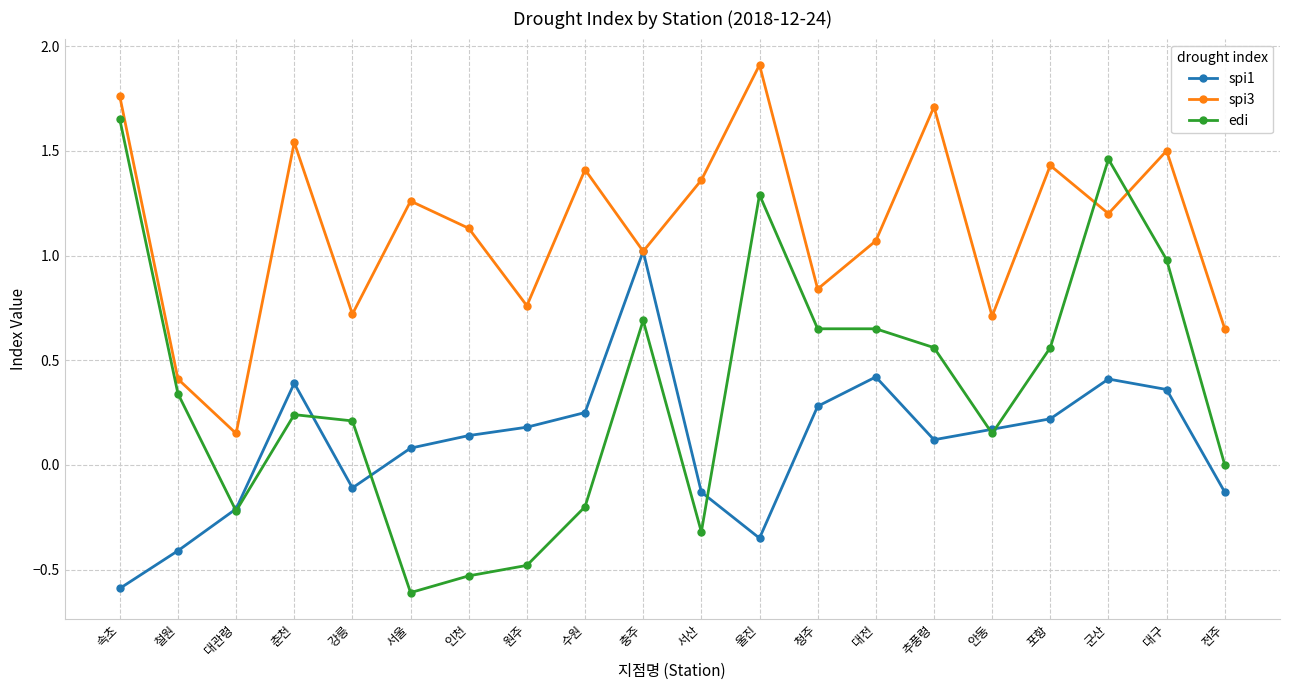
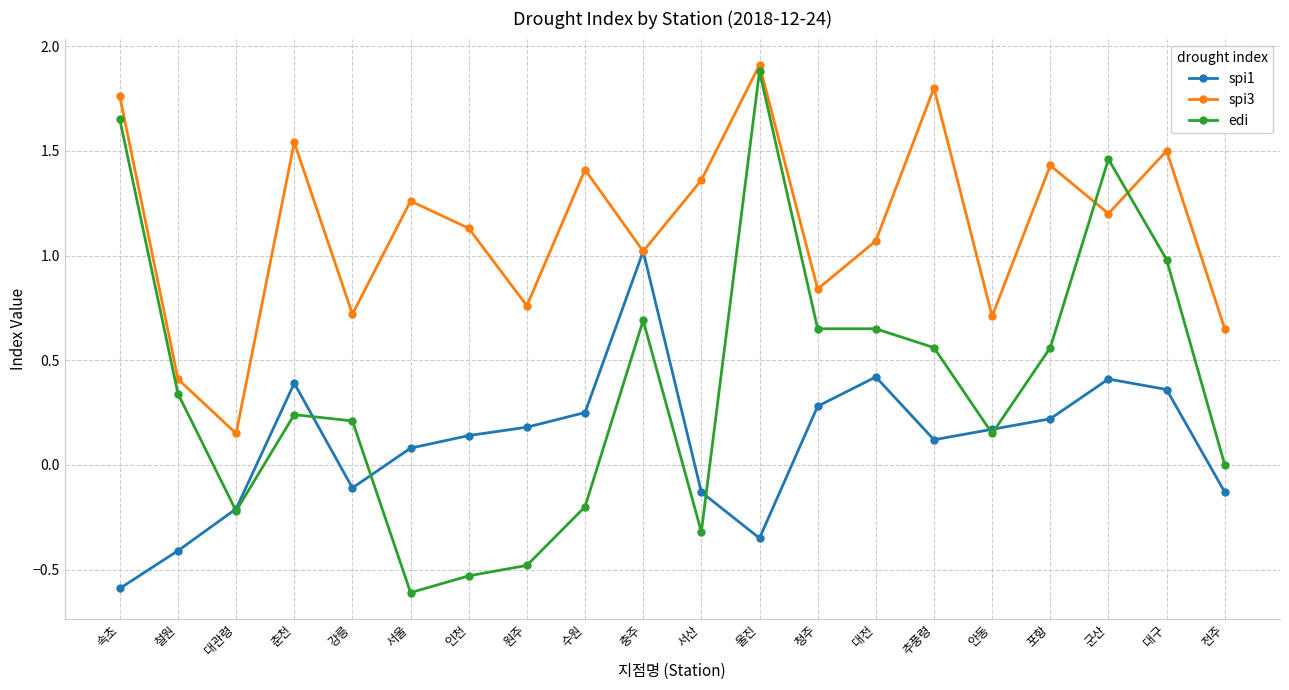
edi, 울진: 1.29 -> 1.88
spi3, 추풍령: 1.71 -> 1.80
